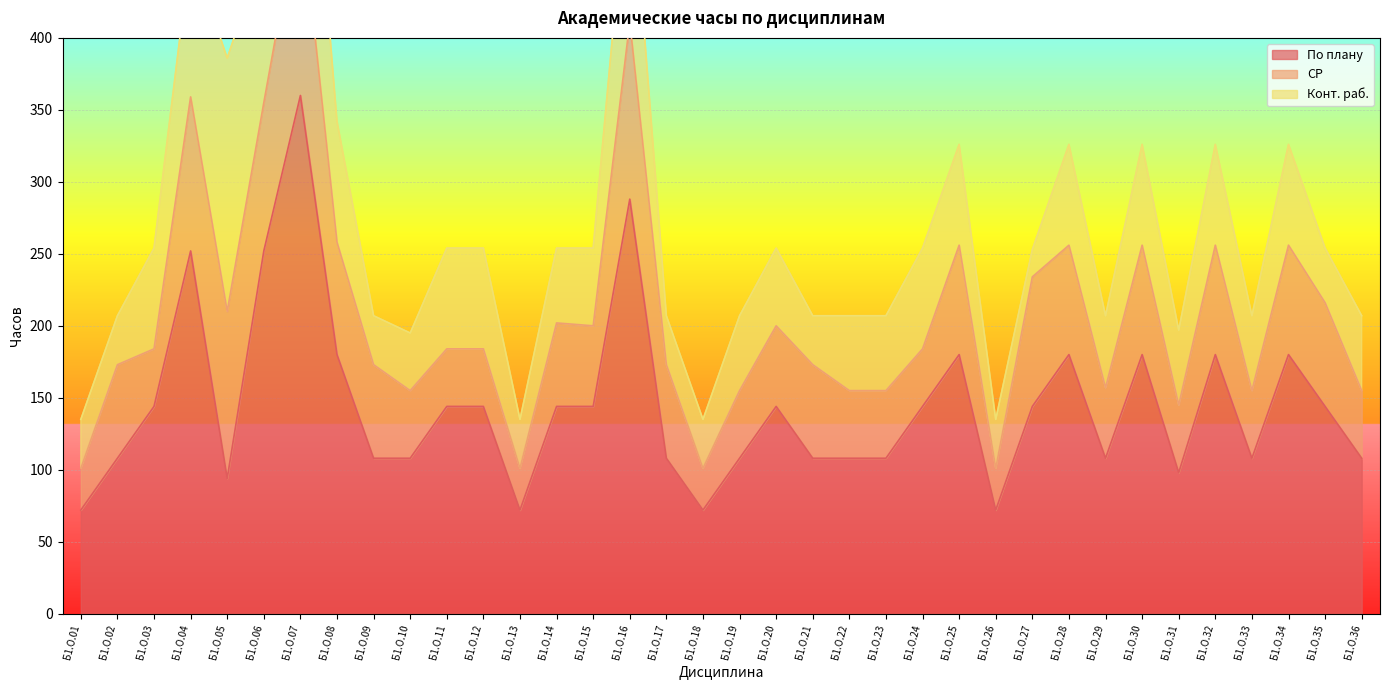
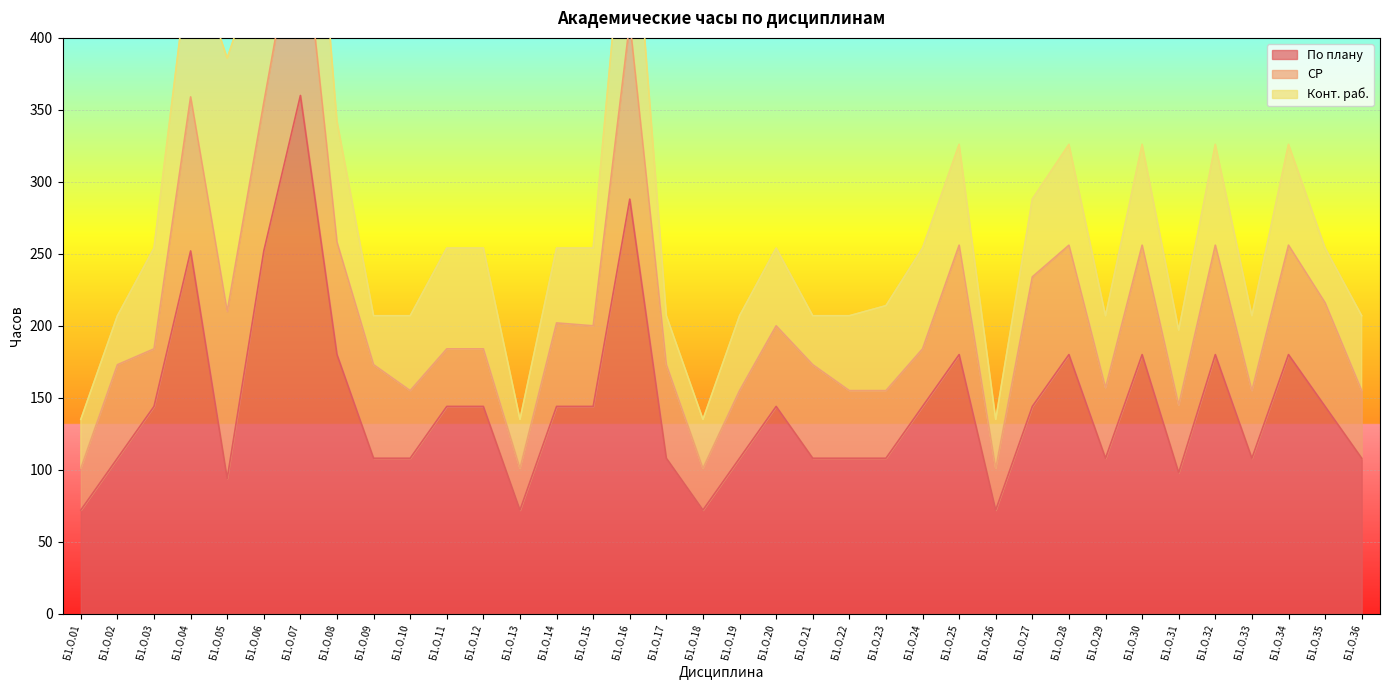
Конт. раб., Б1.О.10: 40 -> 52
Конт. раб., Б1.О.23: 52 -> 59
Конт. раб., Б1.О.27: 19 -> 54
